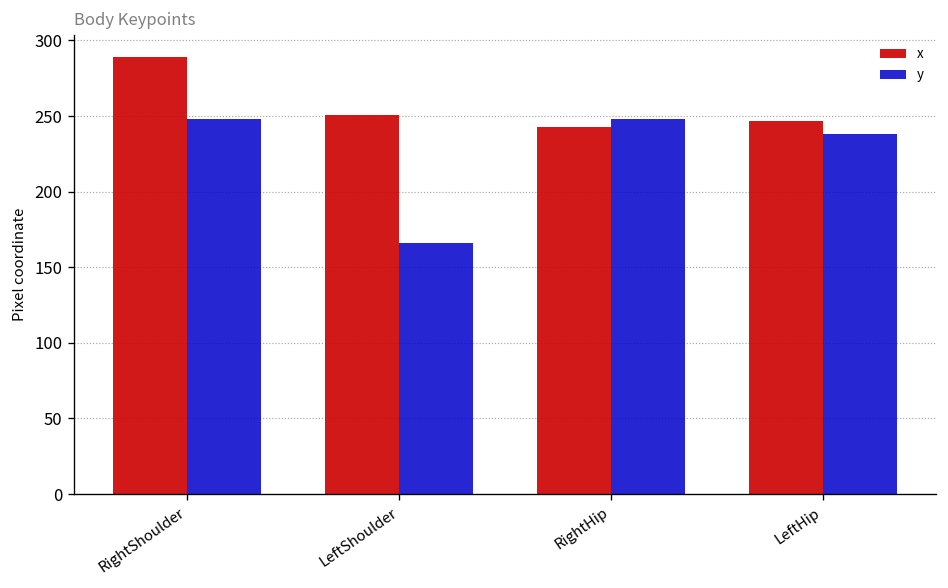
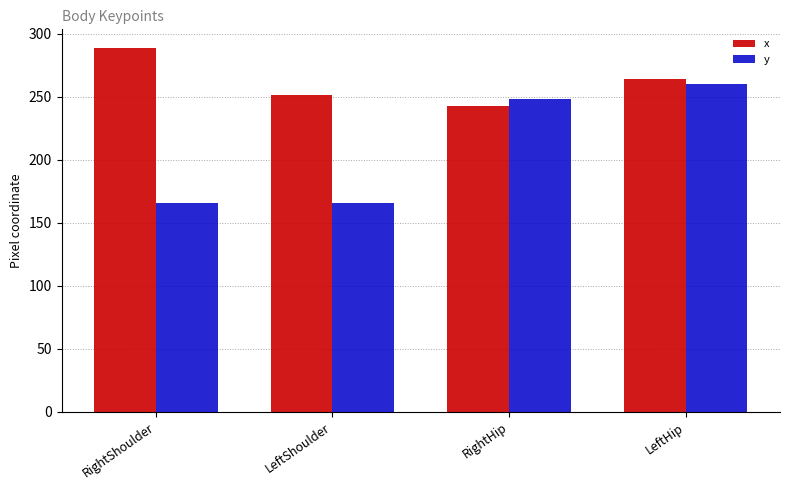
y, RightShoulder: 248 -> 166
x, LeftHip: 247 -> 264
y, LeftHip: 238 -> 260
